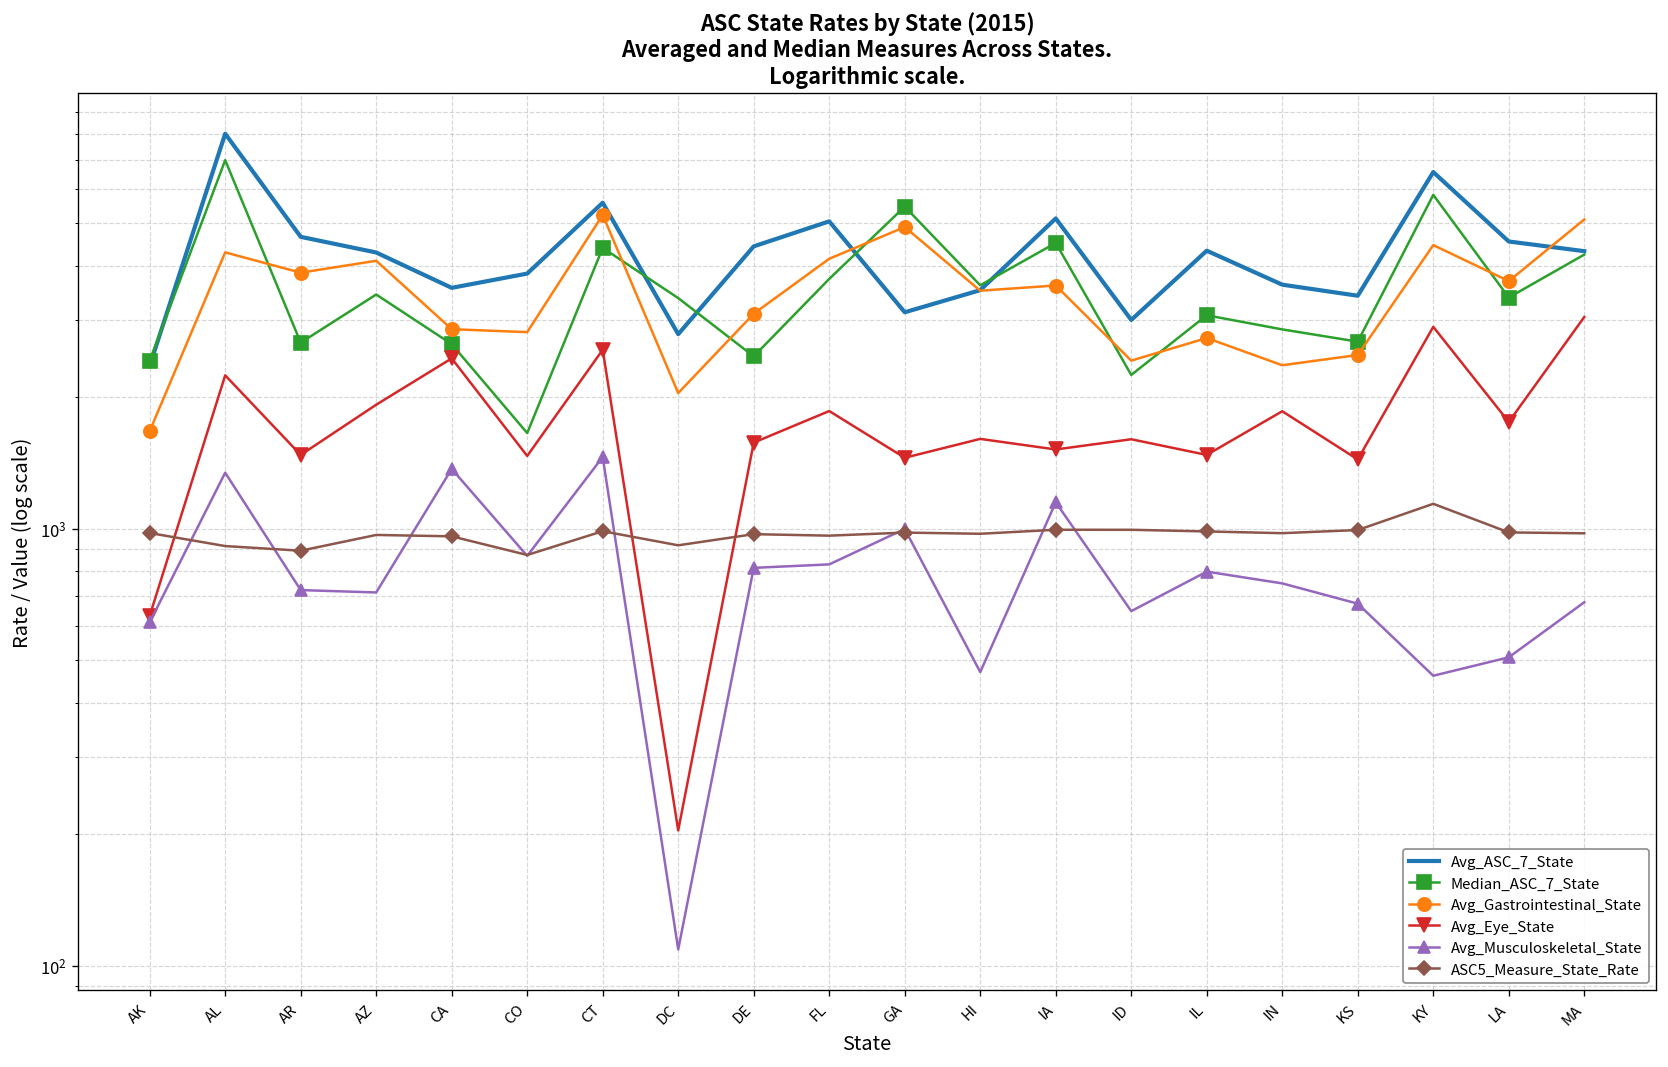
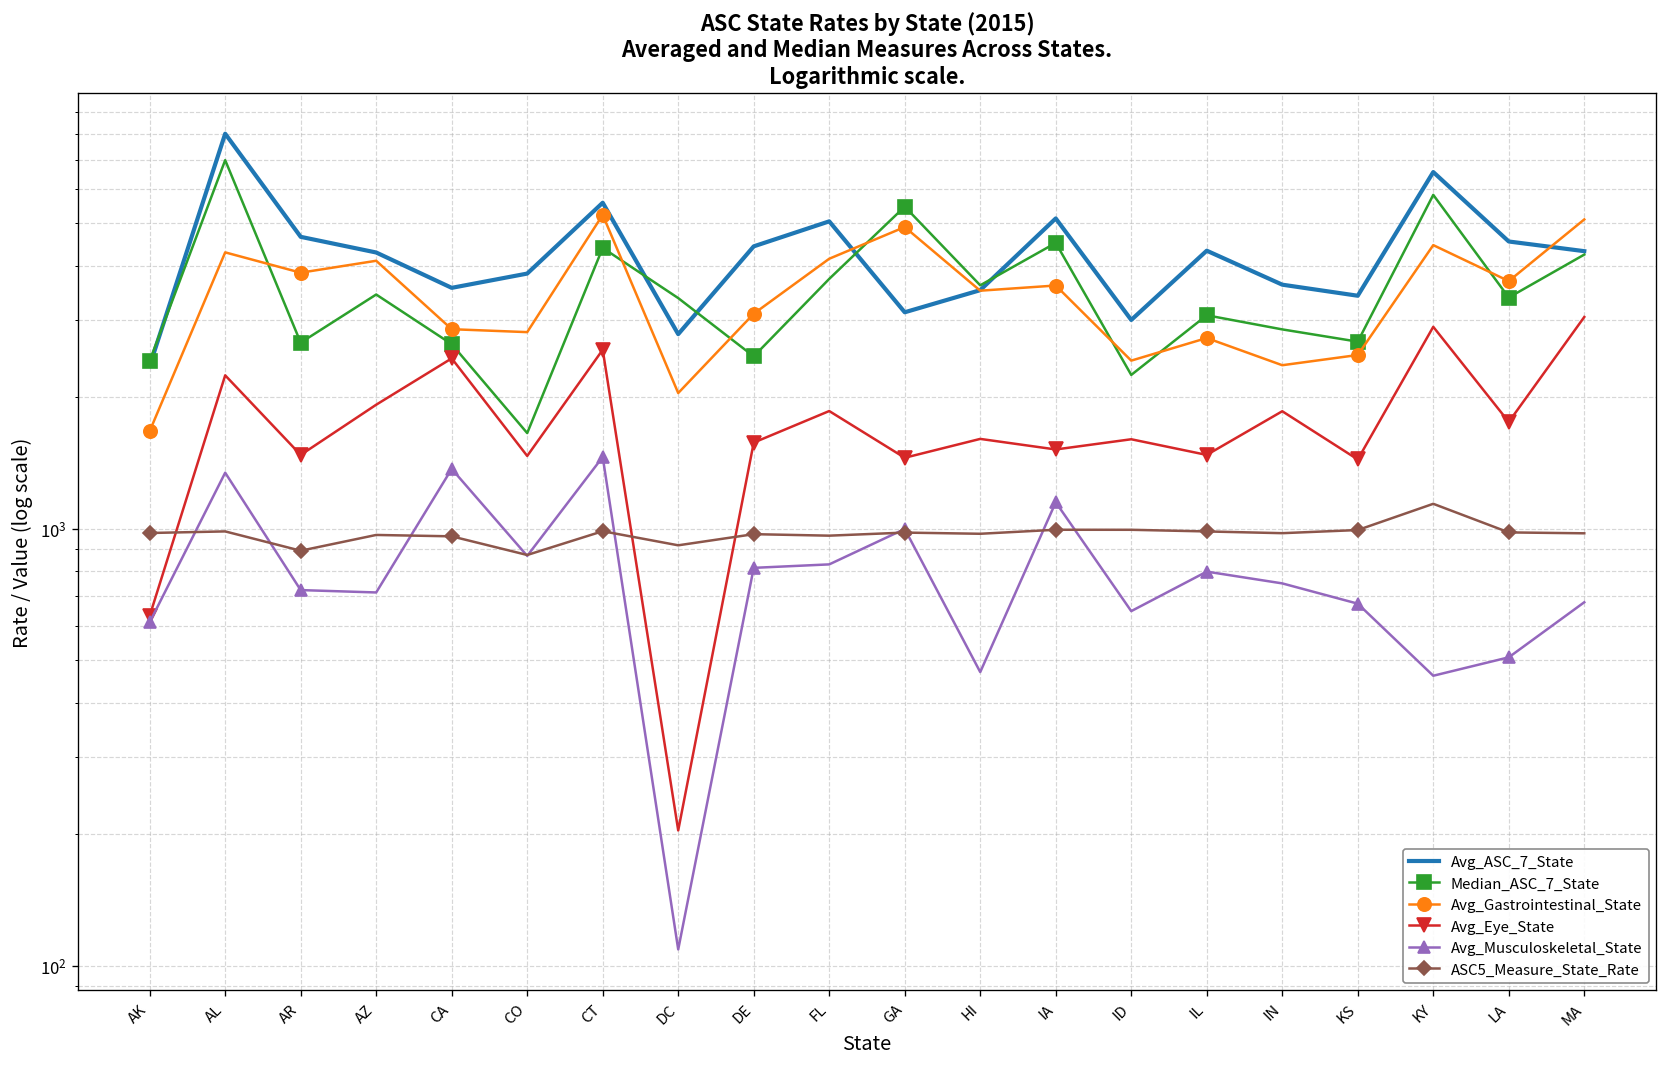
ASC5_Measure_State_Rate, AL: 910 -> 990
